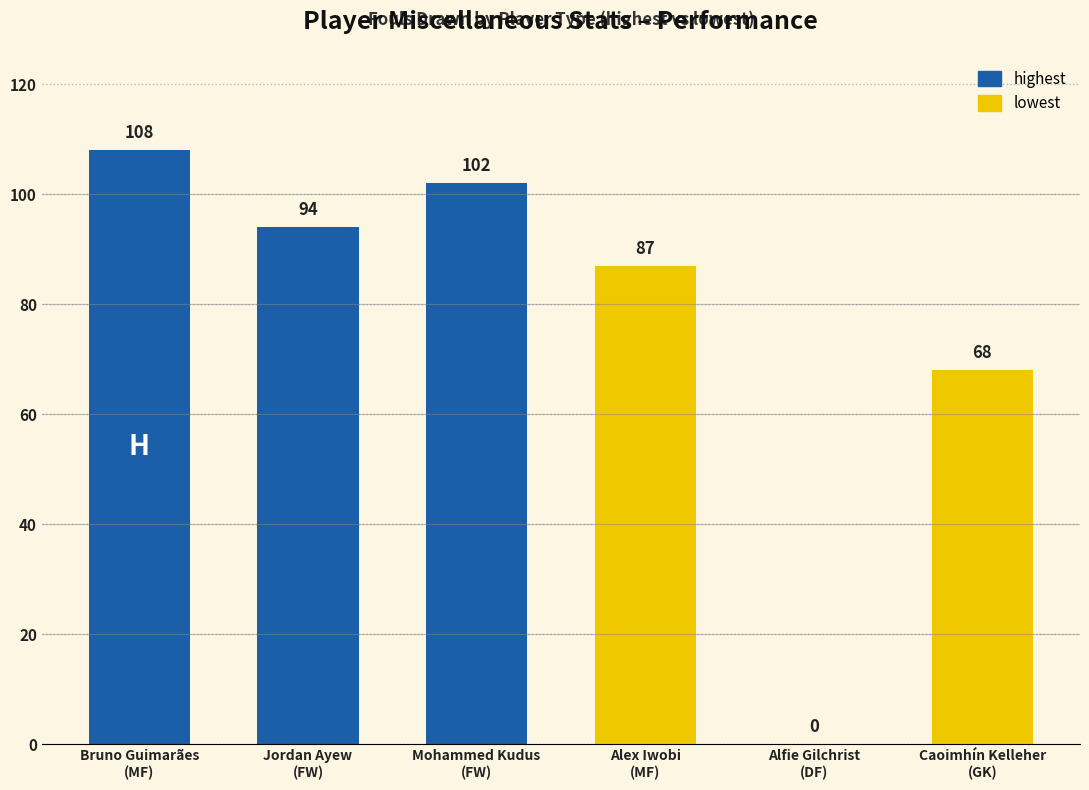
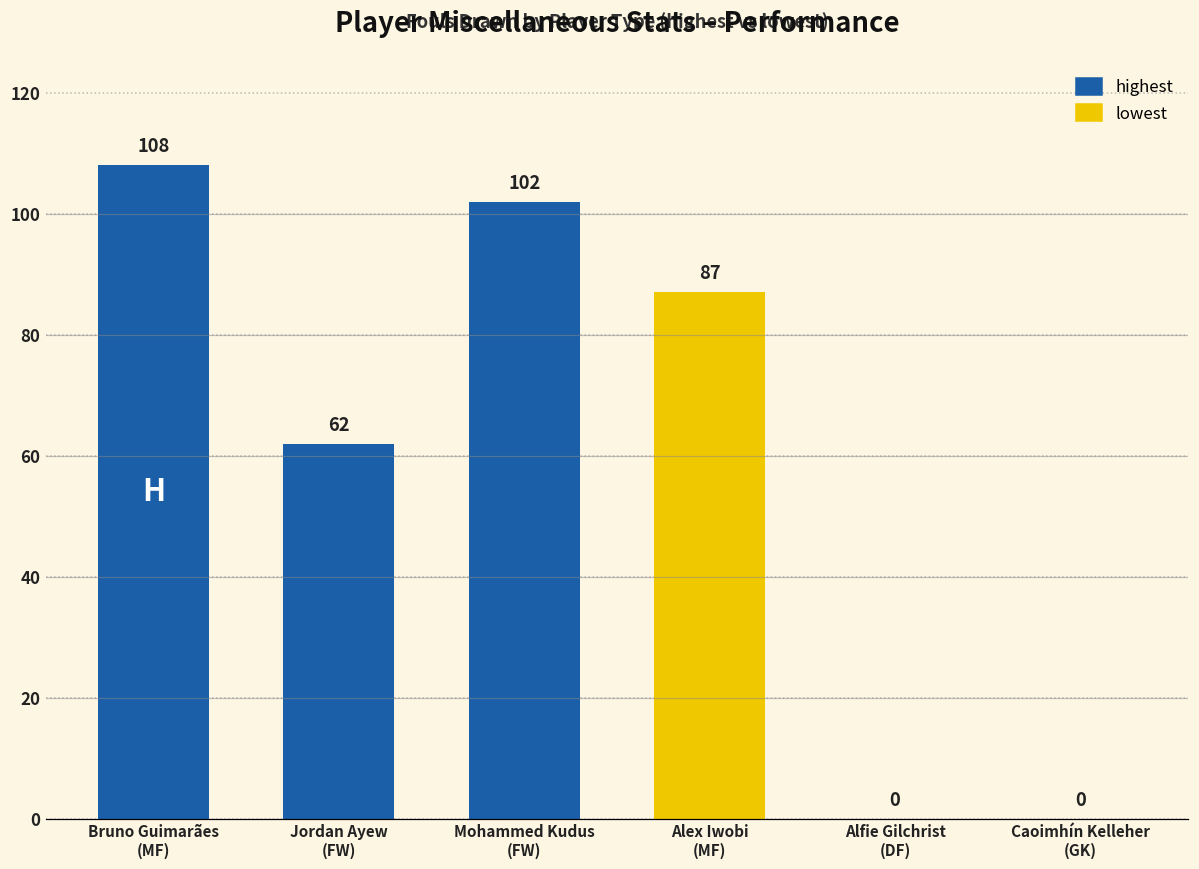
Jordan Ayew (FW): 94 -> 62
Caoimhín Kelleher (GK): 68 -> 0
